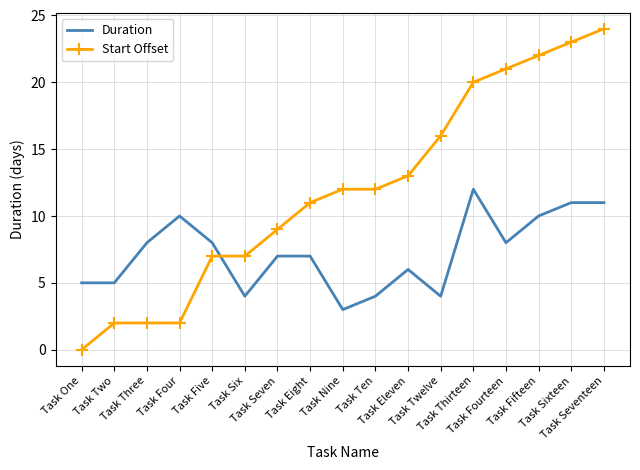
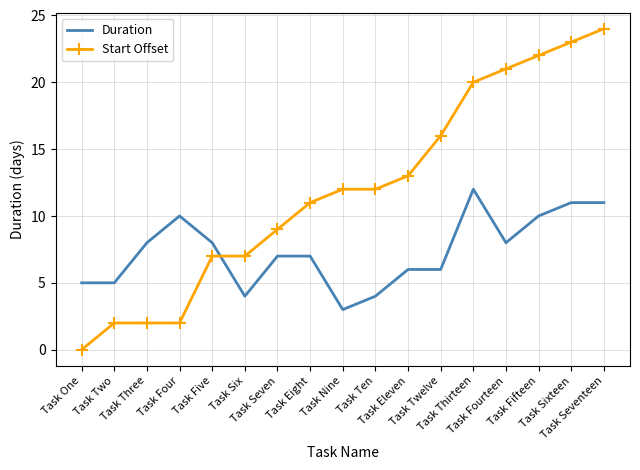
Duration, Task Twelve: 4 -> 6
